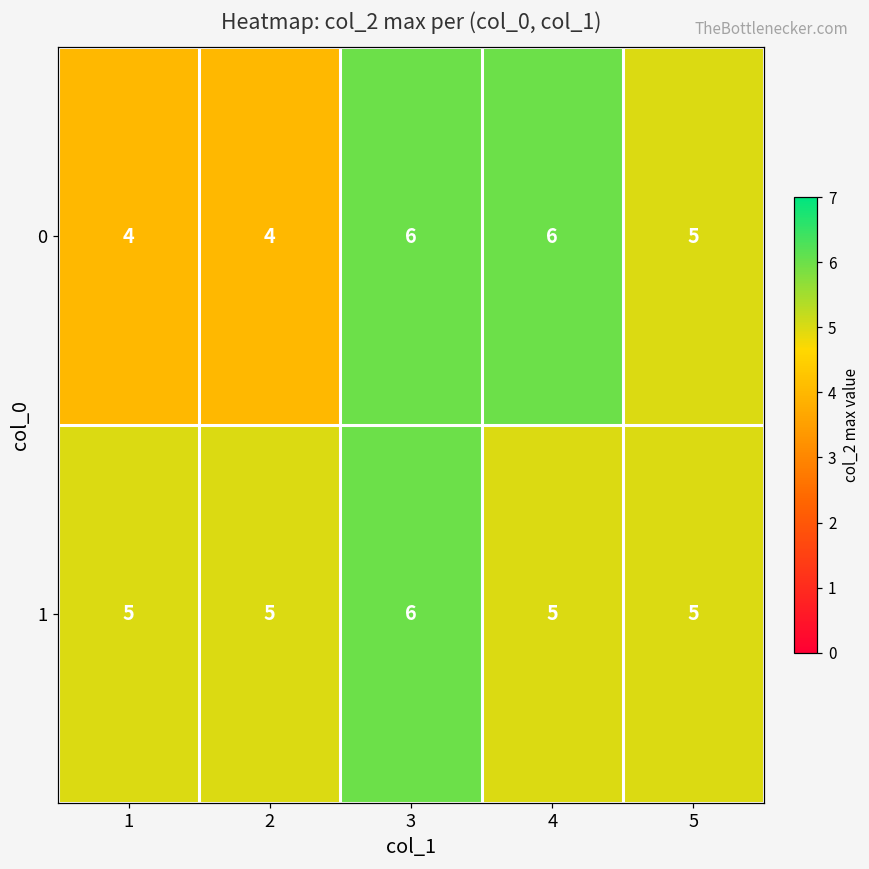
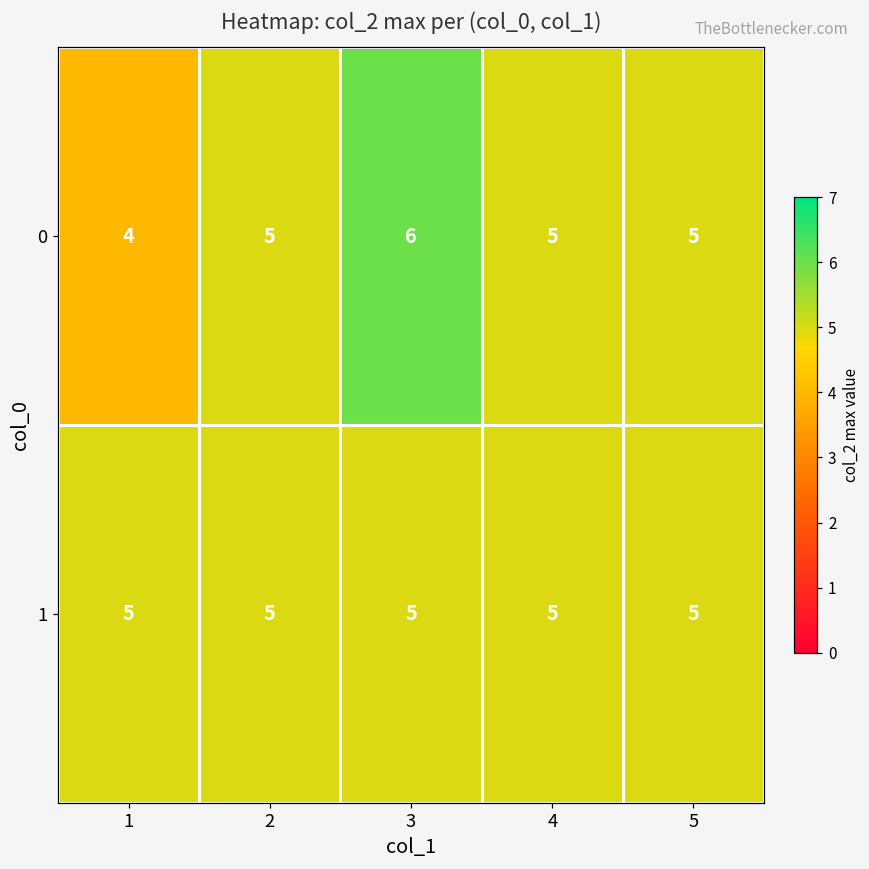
0, 2: 4 -> 5
0, 4: 6 -> 5
1, 3: 6 -> 5
